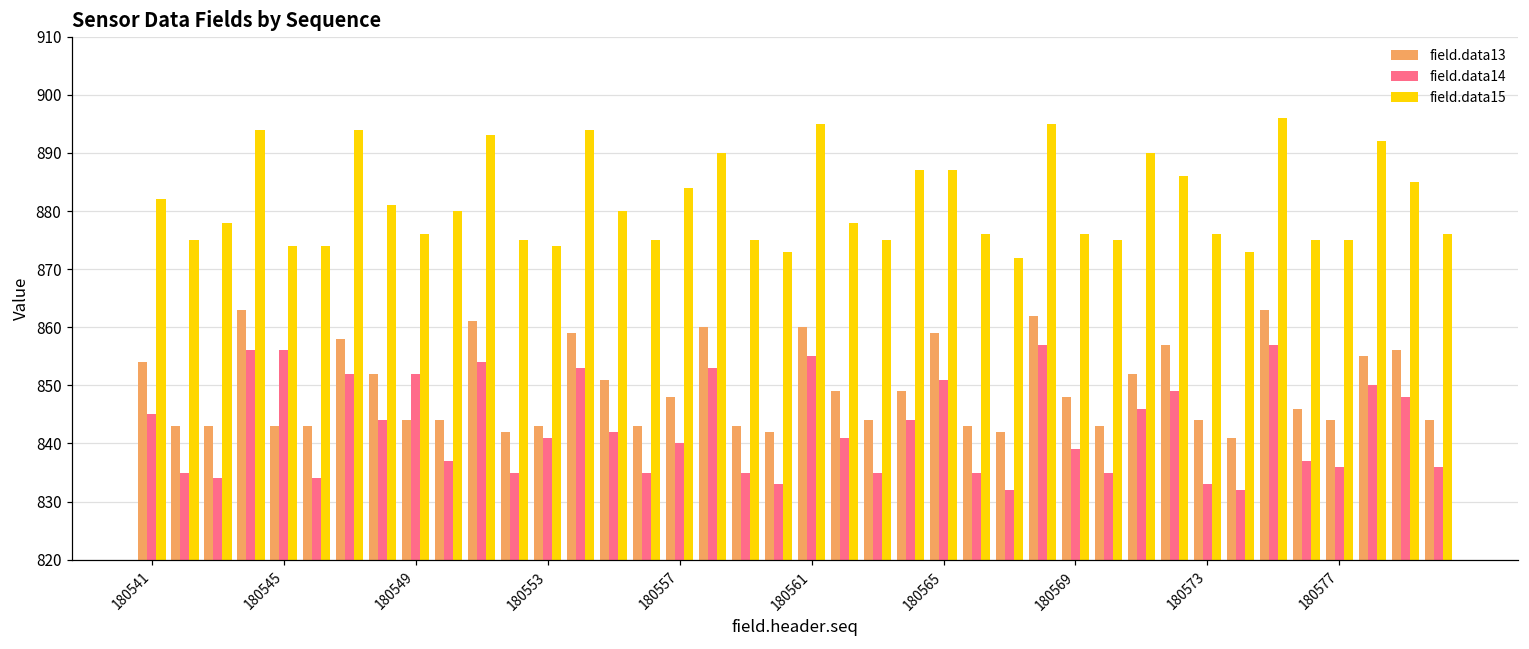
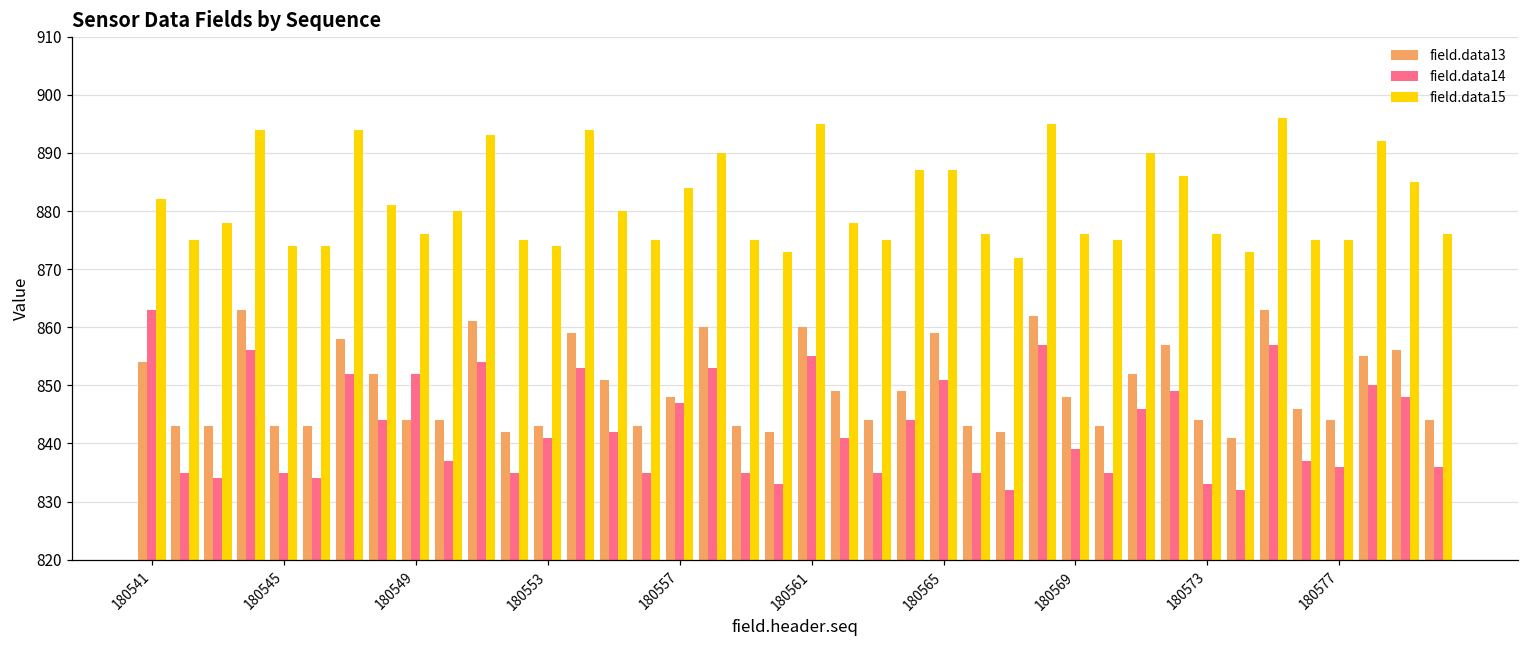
field.data14, 180541: 845 -> 863
field.data14, 180545: 856 -> 835
field.data14, 180557: 840 -> 847
